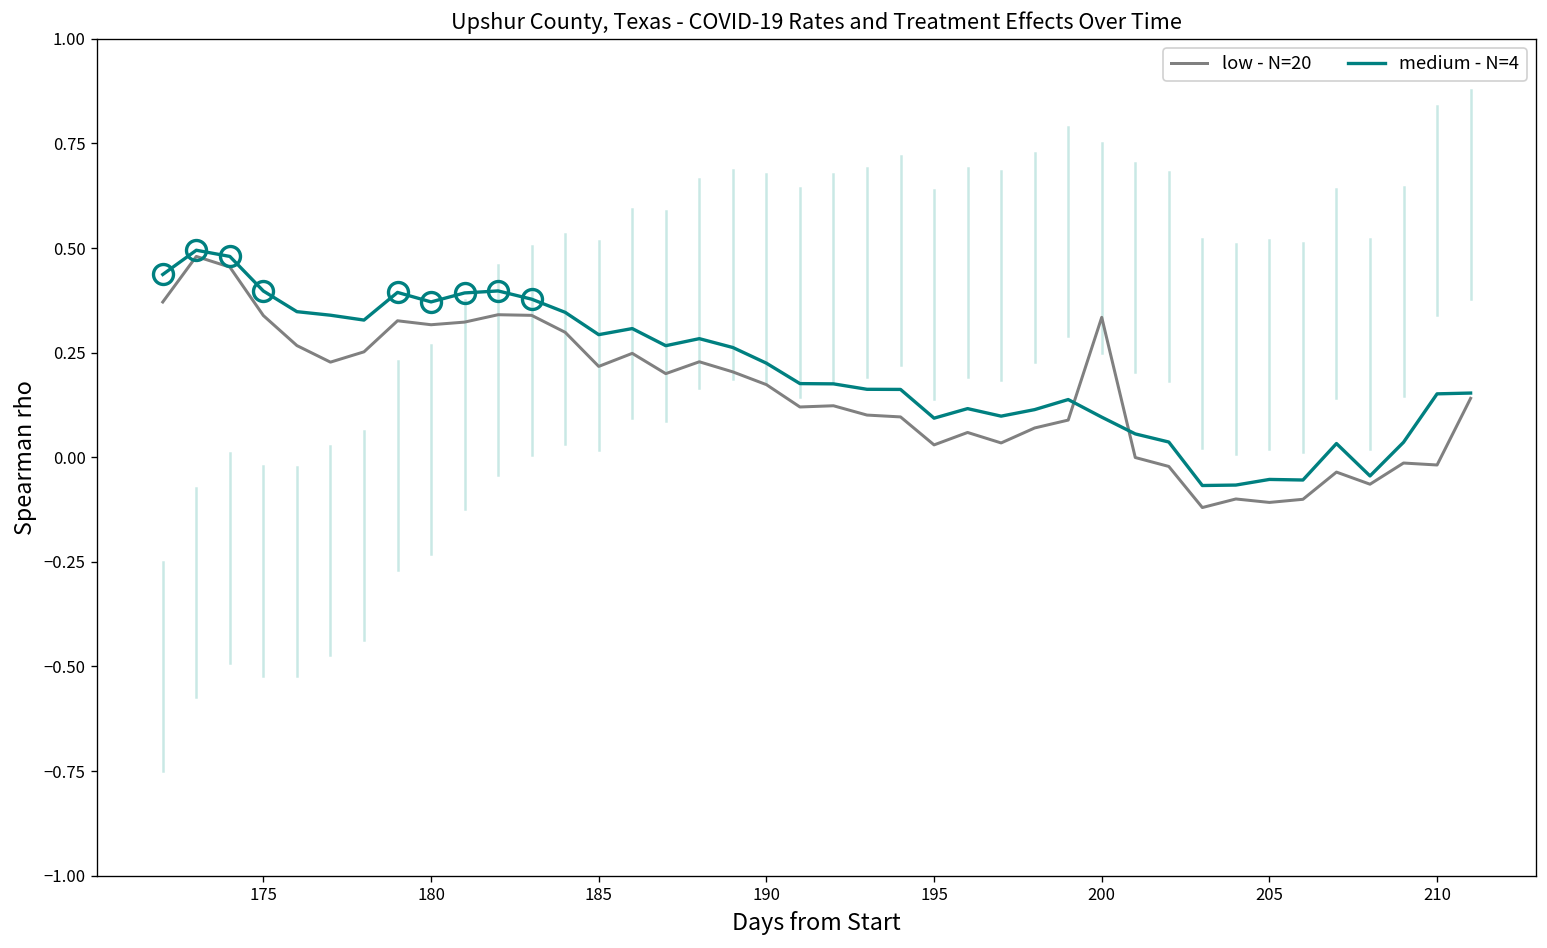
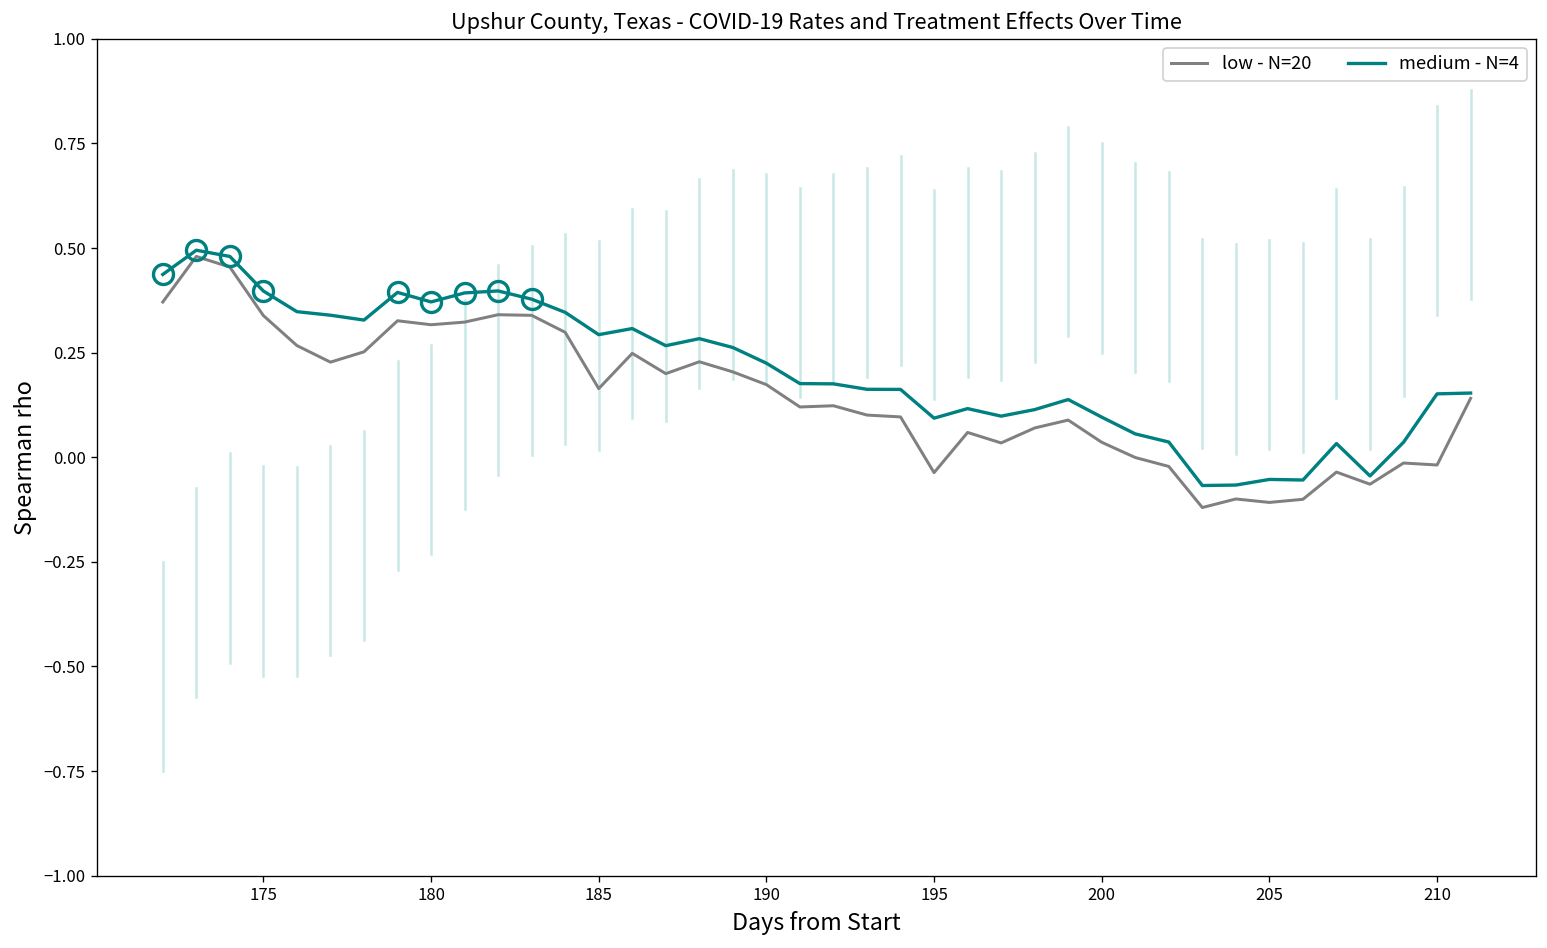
low - N=20, 185: 0.22 -> 0.16
low - N=20, 195: 0.03 -> -0.04
low - N=20, 200: 0.33 -> 0.04
